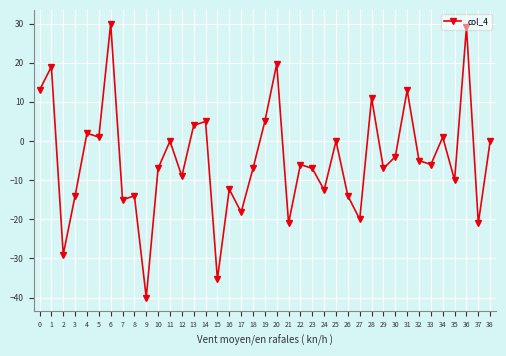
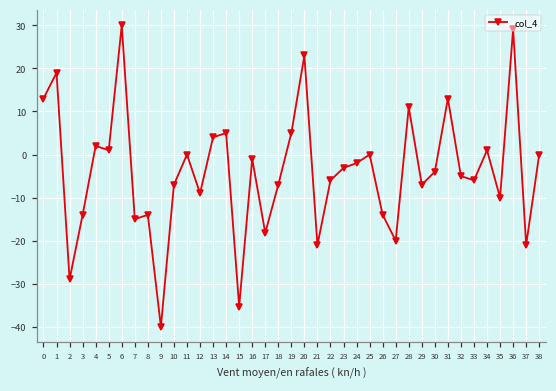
16: -12 -> -1
20: 20 -> 23
23: -7 -> -3
24: -13 -> -2
